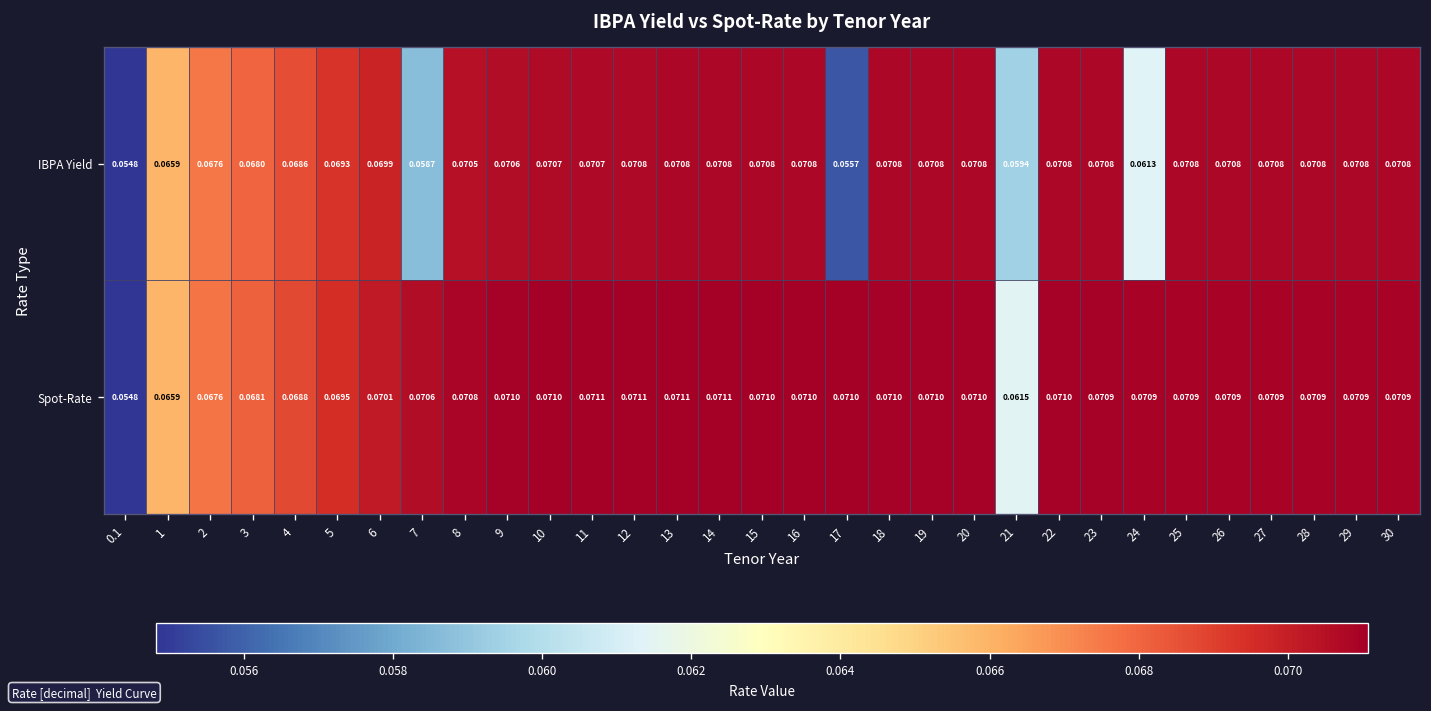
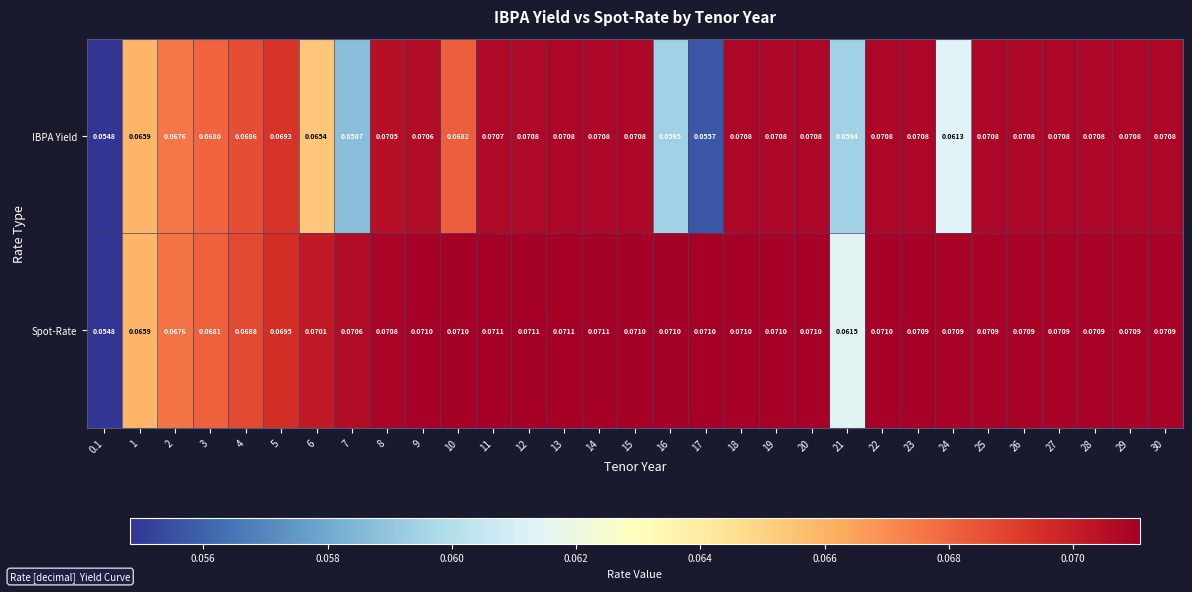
IBPA Yield, 6: 0.0699 -> 0.0654
IBPA Yield, 10: 0.0707 -> 0.0682
IBPA Yield, 16: 0.0708 -> 0.0595
